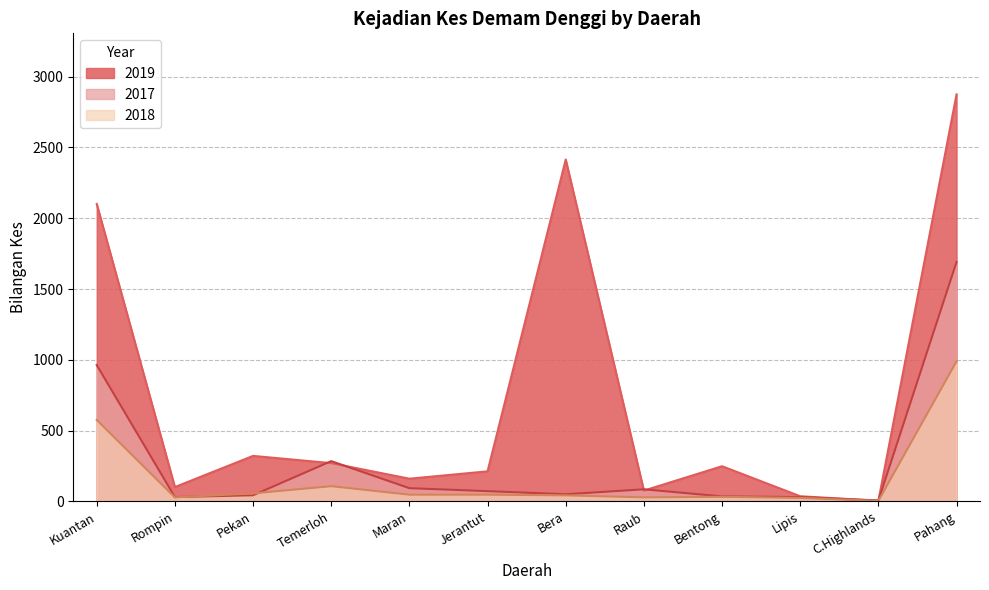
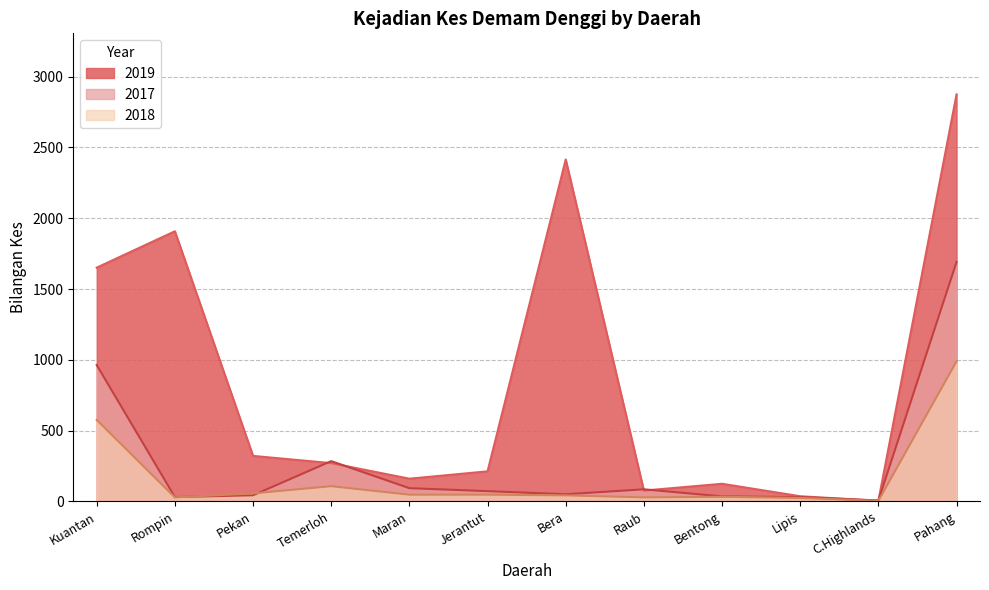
2019, Kuantan: 2100 -> 1650
2019, Rompin: 100 -> 1910
2019, Bentong: 250 -> 120
